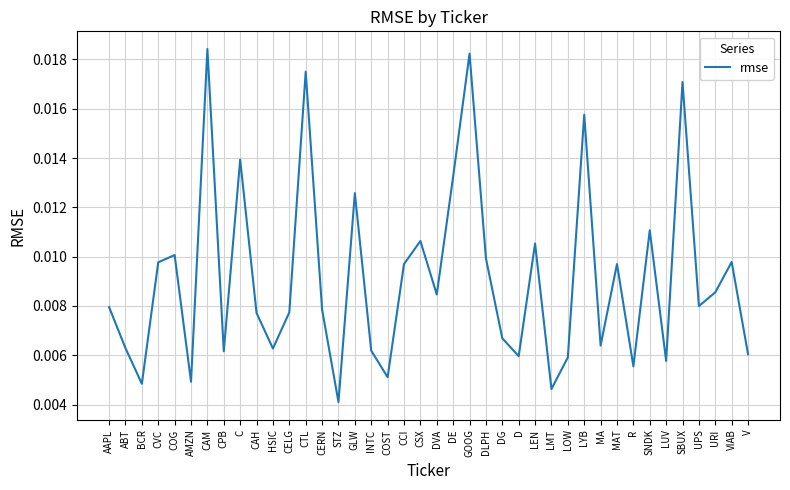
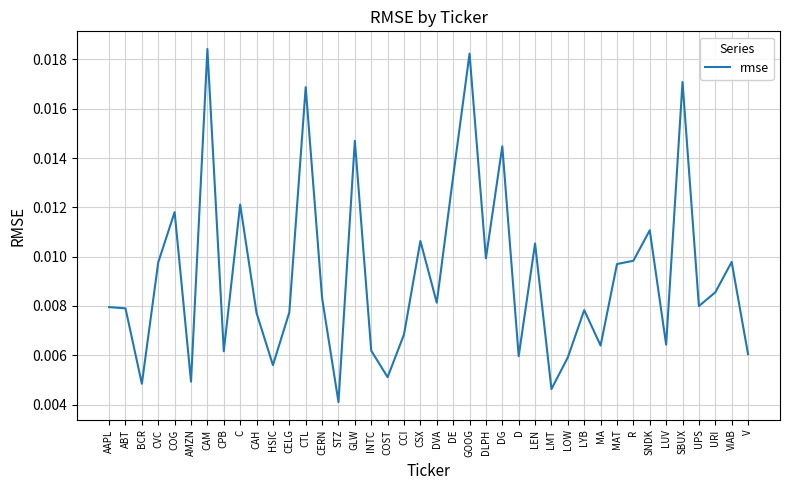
ABT: 0.0063 -> 0.0079
COG: 0.0101 -> 0.0118
C: 0.0139 -> 0.0121
HSIC: 0.0063 -> 0.0056
CTL: 0.0175 -> 0.0169
CERN: 0.0079 -> 0.0083
GLW: 0.0126 -> 0.0147
CCI: 0.0097 -> 0.0068
DVA: 0.0085 -> 0.0081
DG: 0.0067 -> 0.0145
LYB: 0.0158 -> 0.0078
R: 0.0056 -> 0.0098
LUV: 0.0058 -> 0.0064
